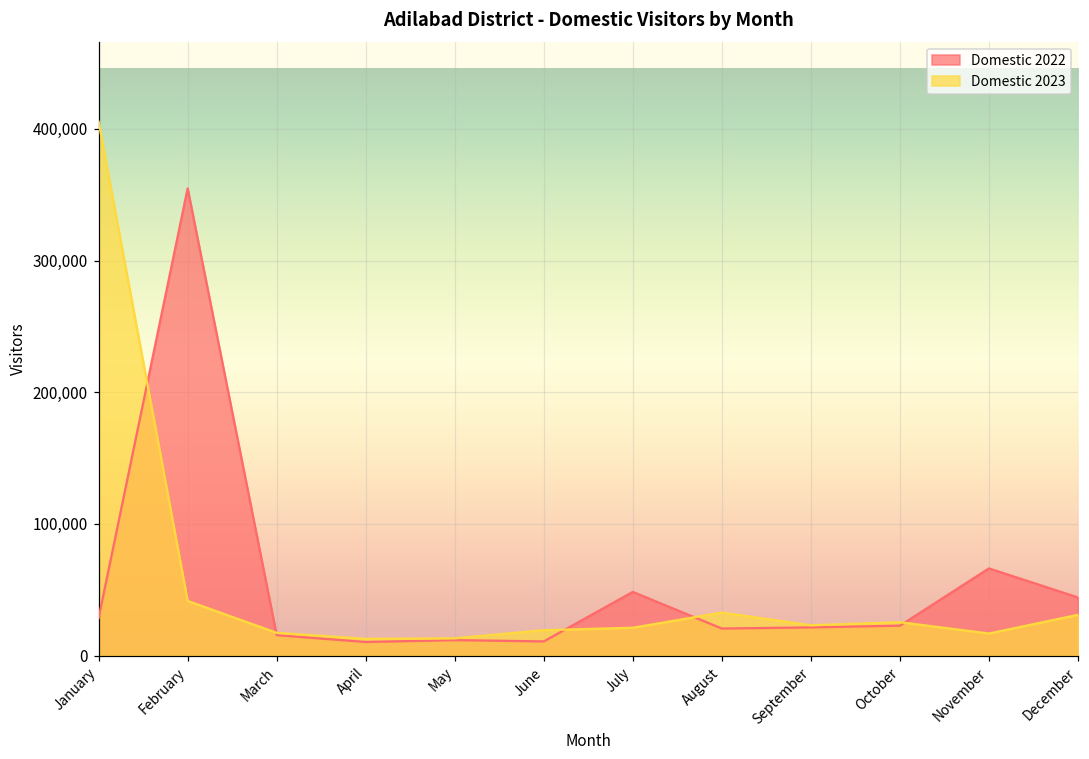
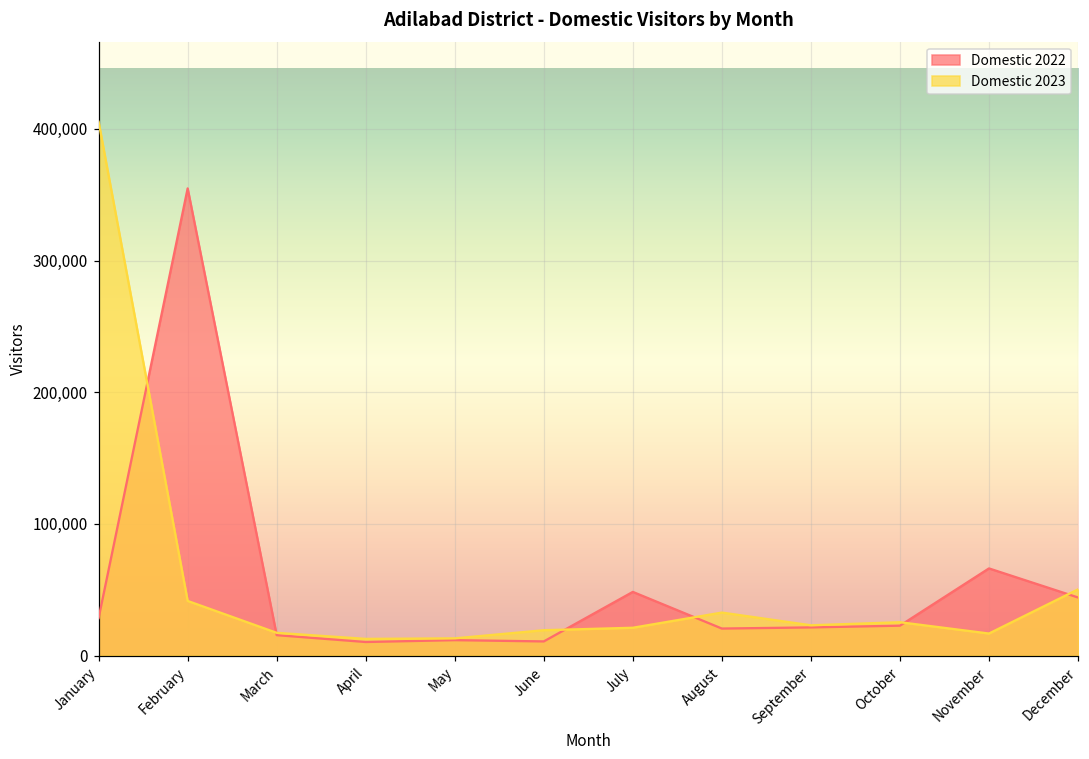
Domestic 2023, December: 31,000 -> 50,000
